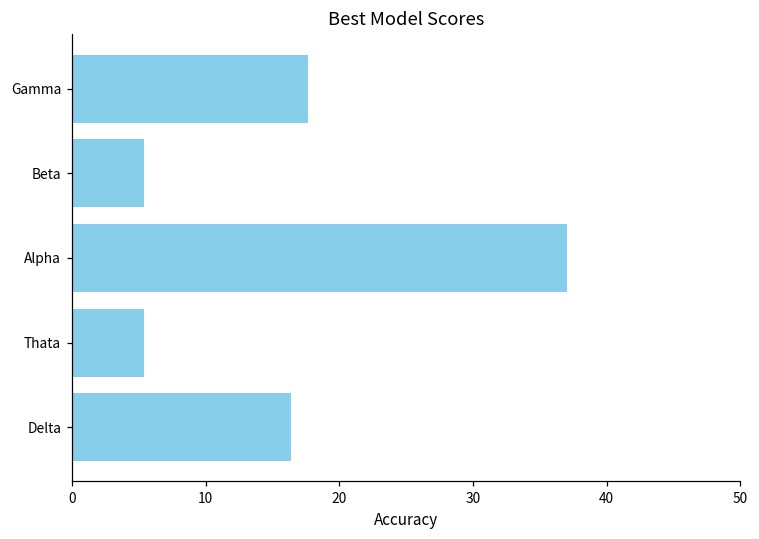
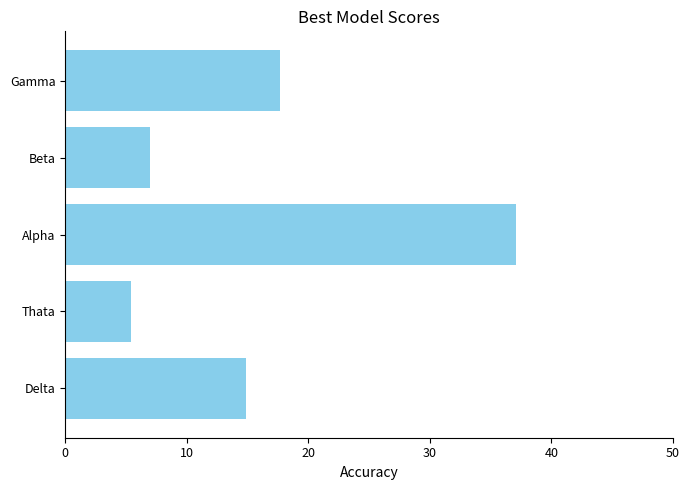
Beta: 5.4 -> 7.0
Delta: 16.4 -> 14.9
